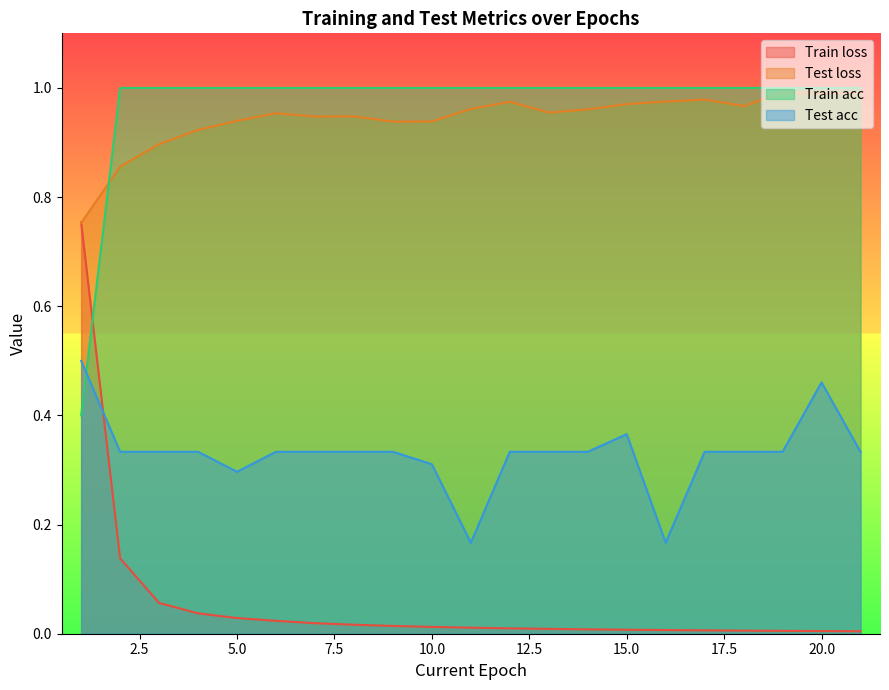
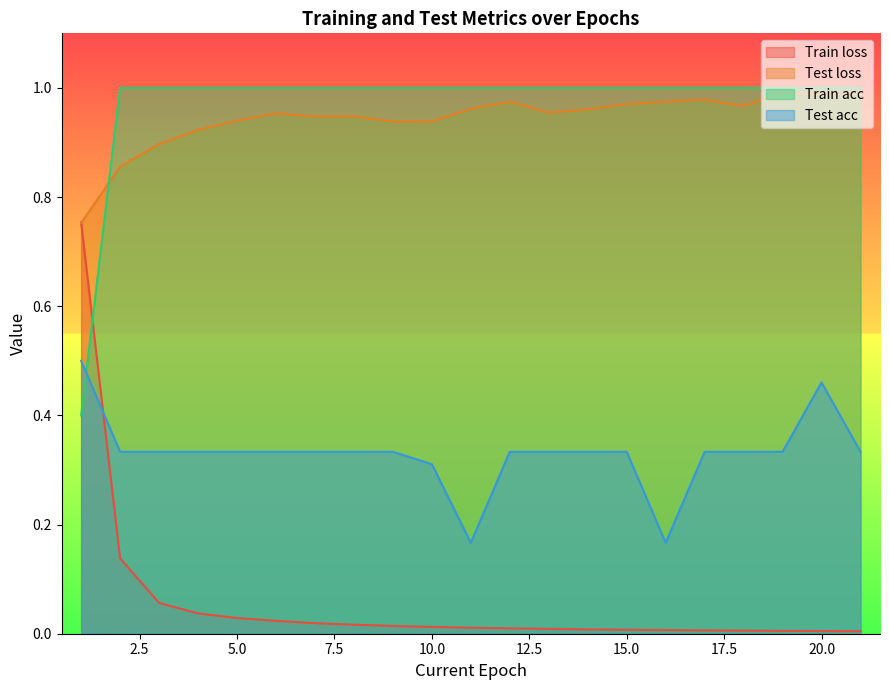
Test acc, 5.0: 0.30 -> 0.33
Test acc, 15.0: 0.37 -> 0.33
